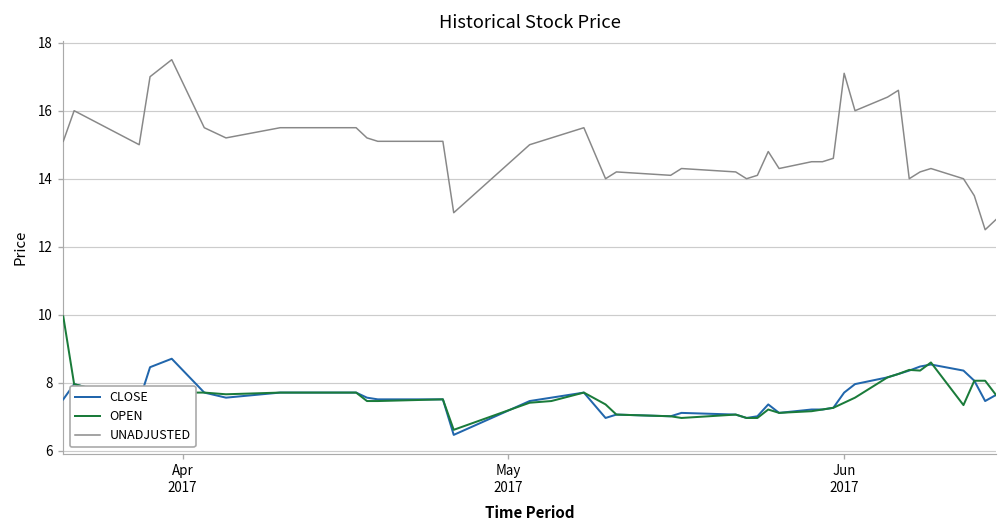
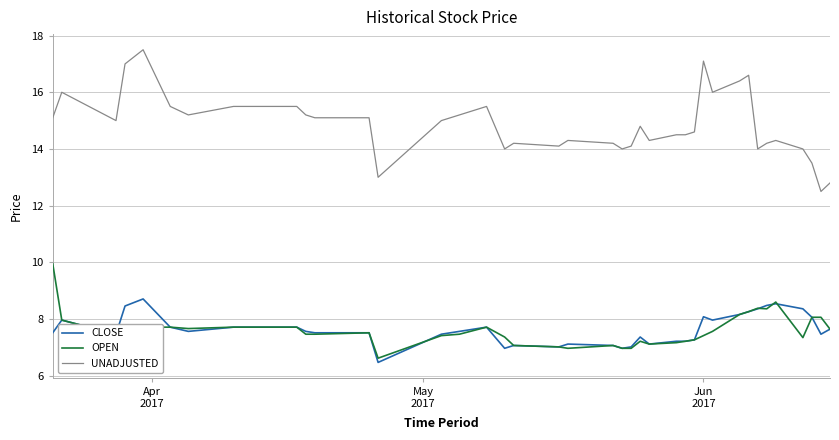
CLOSE, Jun 2017: 7.7 -> 8.1
